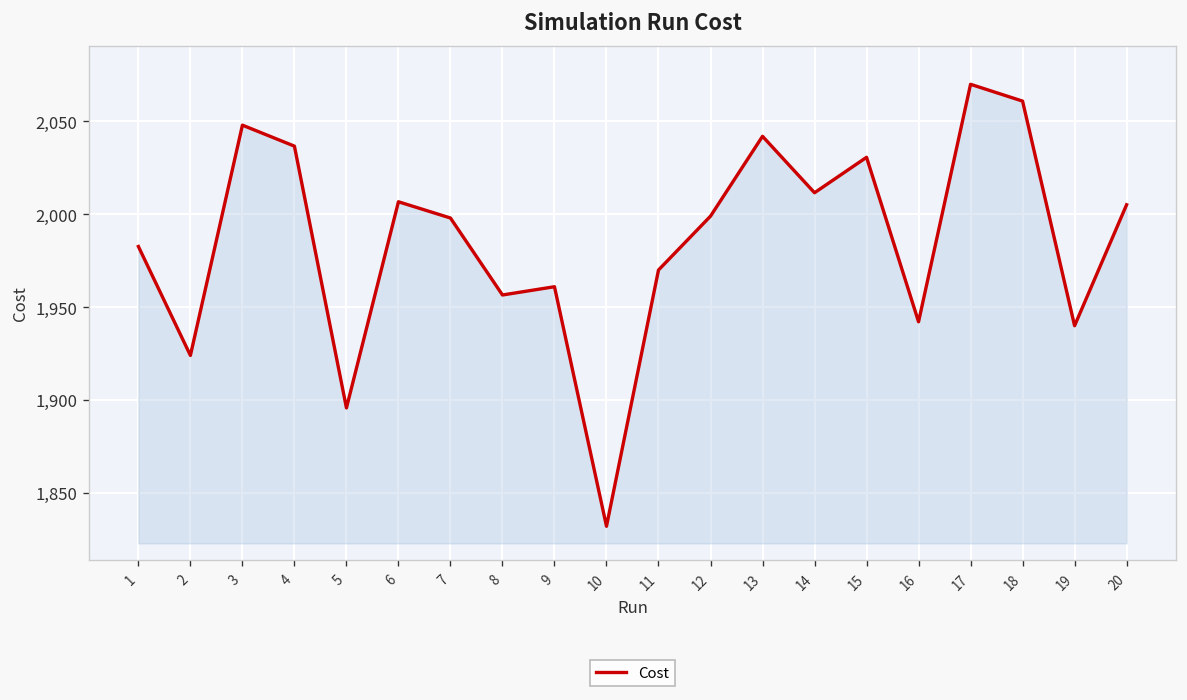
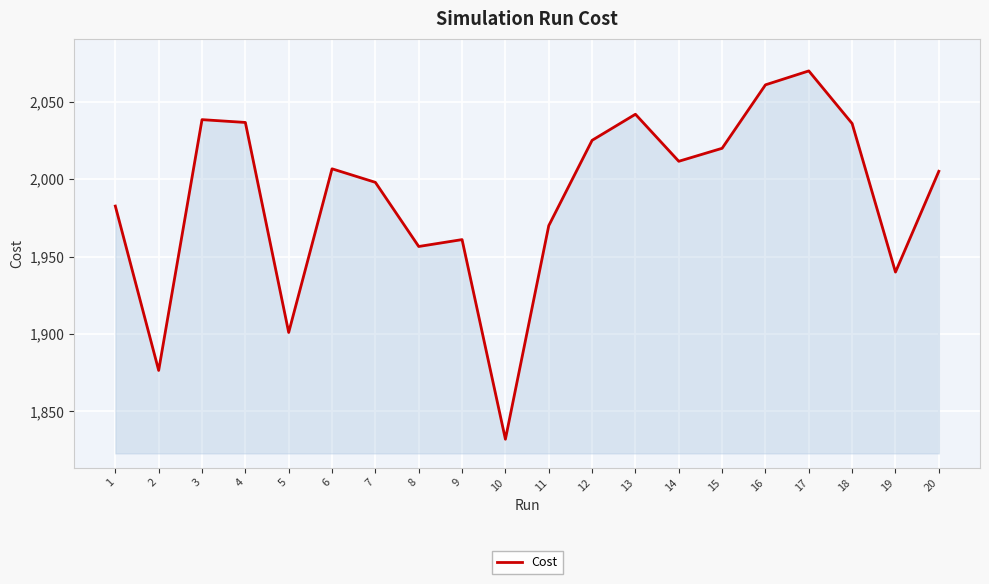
2: 1,924 -> 1,876
3: 2,048 -> 2,039
5: 1,896 -> 1,901
12: 1,999 -> 2,025
15: 2,031 -> 2,020
16: 1,942 -> 2,061
18: 2,061 -> 2,036
